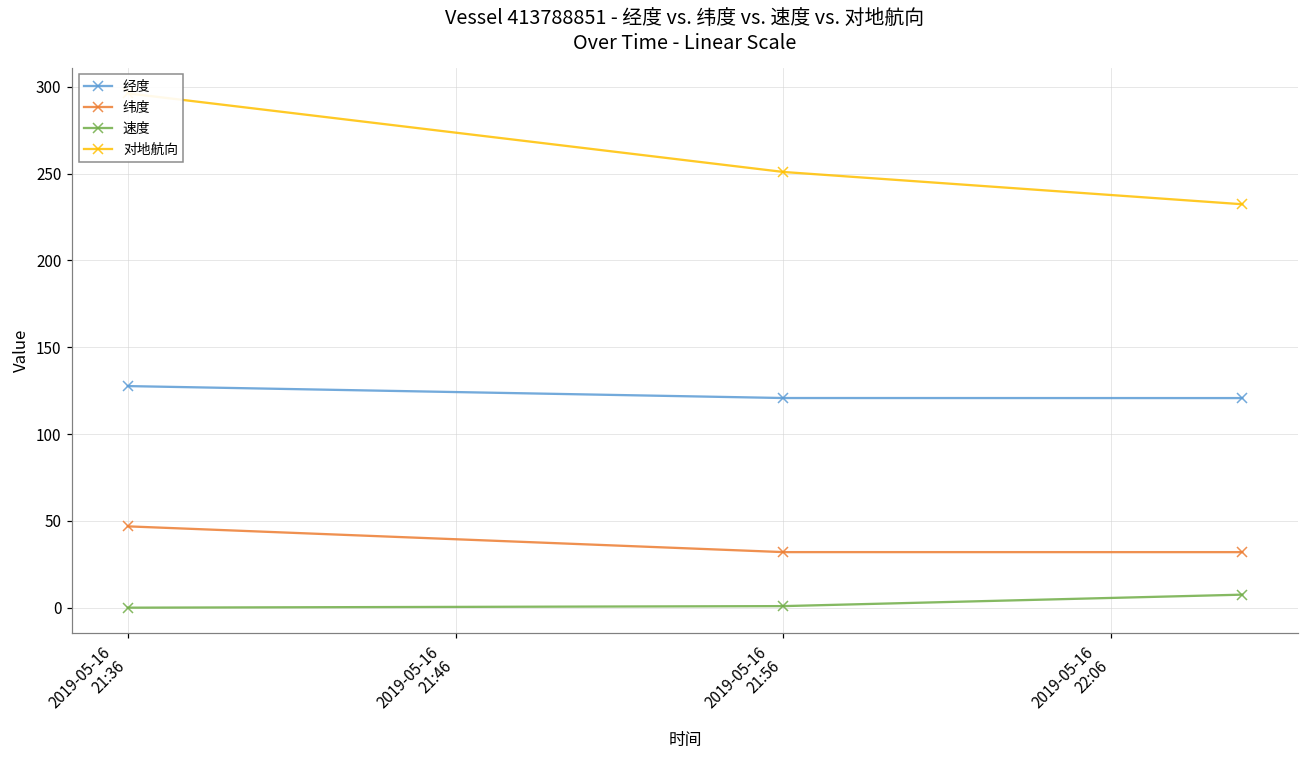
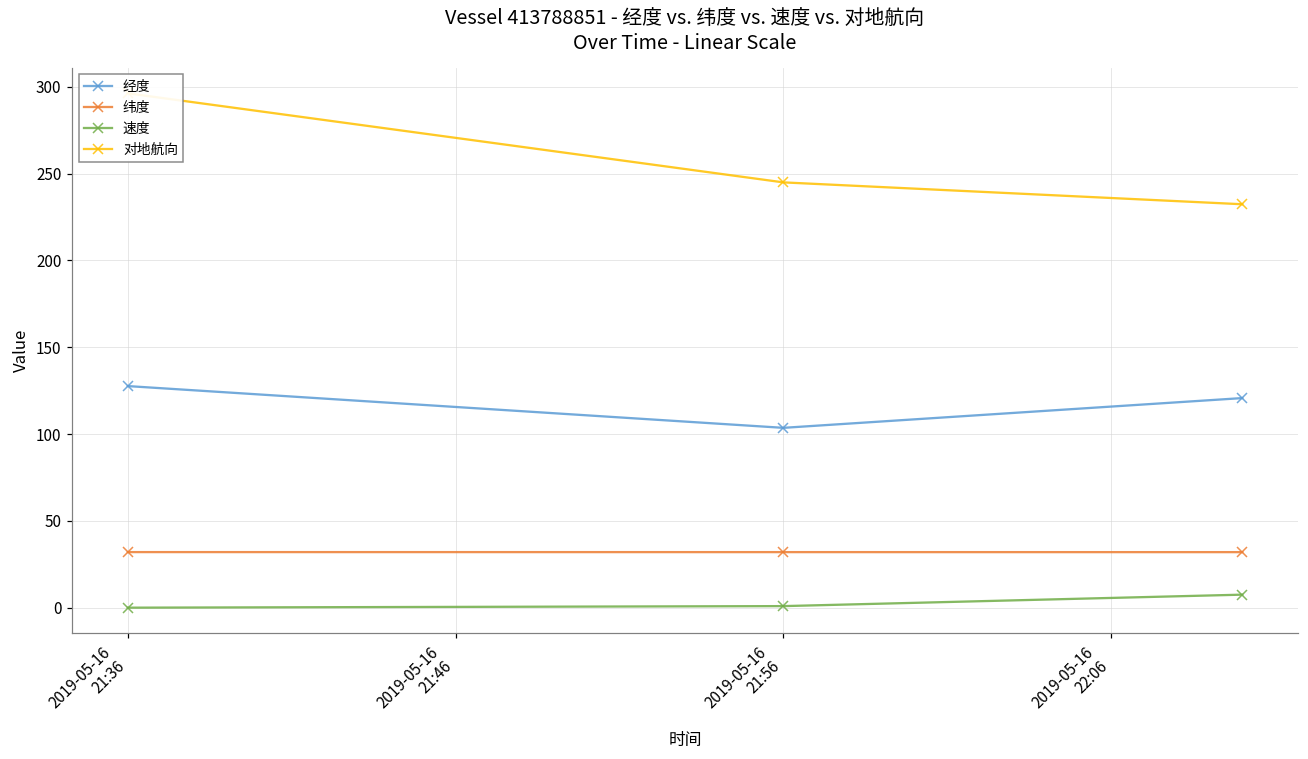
纬度, 2019-05-16 21:36: 47 -> 32
经度, 2019-05-16 21:56: 121 -> 104
对地航向, 2019-05-16 21:56: 251 -> 245
